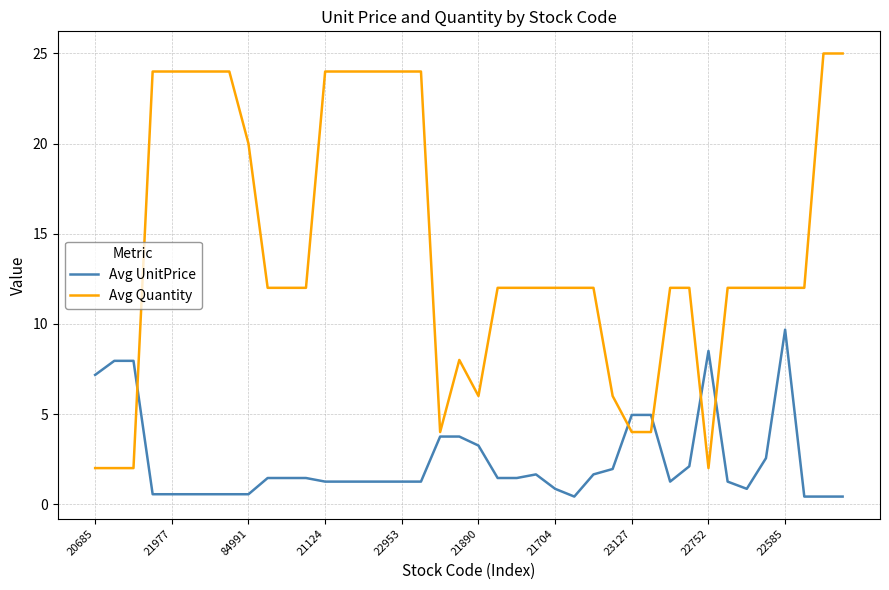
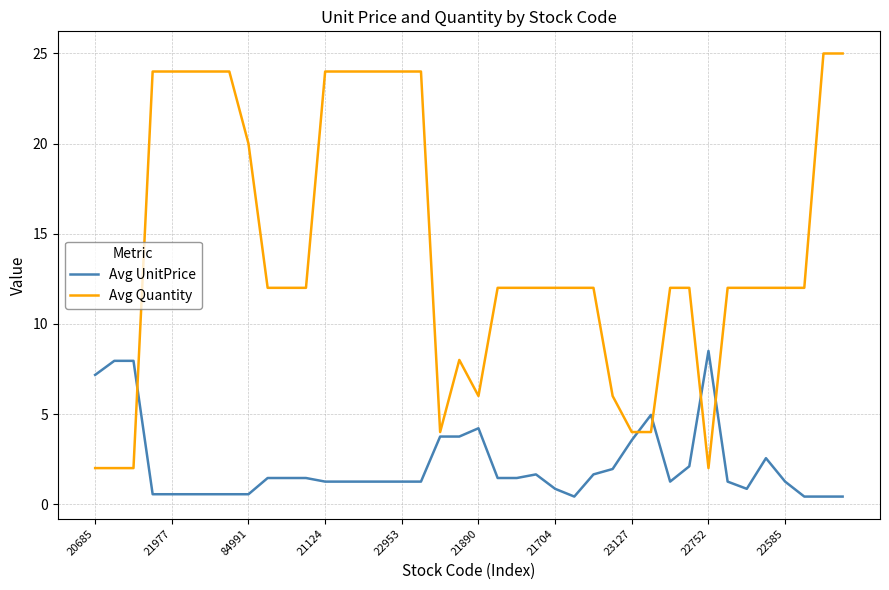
Avg UnitPrice, 21890: 3.3 -> 4.2
Avg UnitPrice, 23127: 5.0 -> 3.6
Avg UnitPrice, 22585: 9.7 -> 1.3
